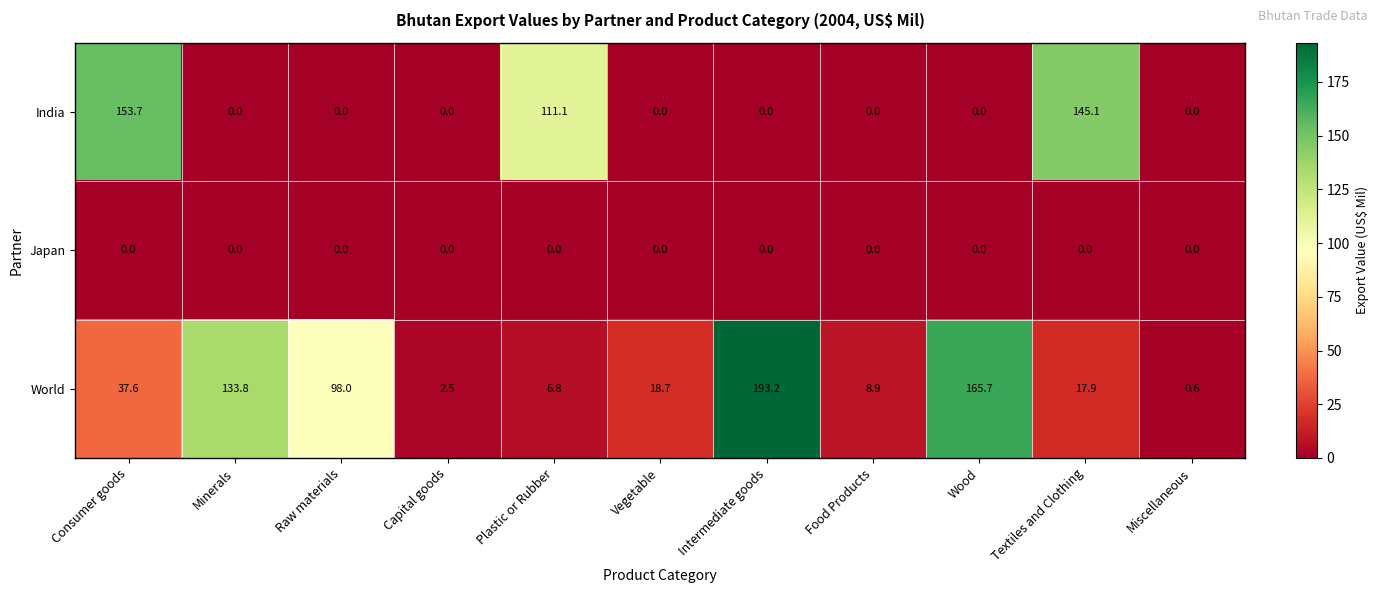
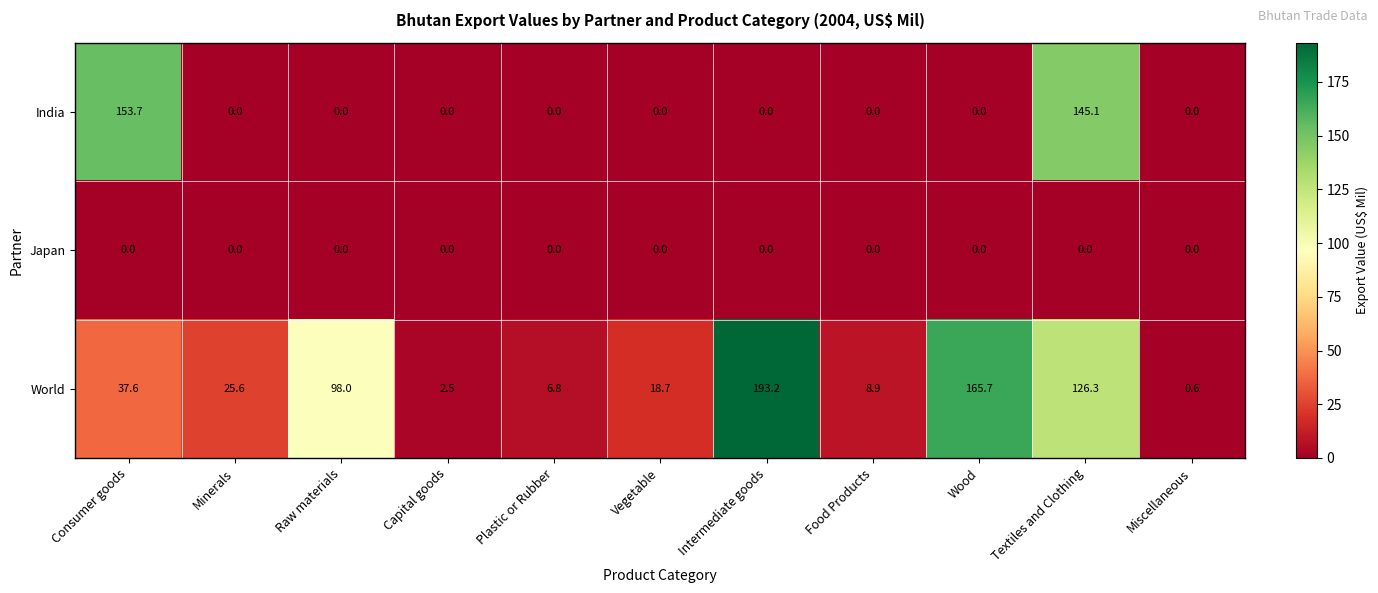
India, Plastic or Rubber: 111.1 -> 0.0
World, Minerals: 133.8 -> 25.6
World, Textiles and Clothing: 17.9 -> 126.3
